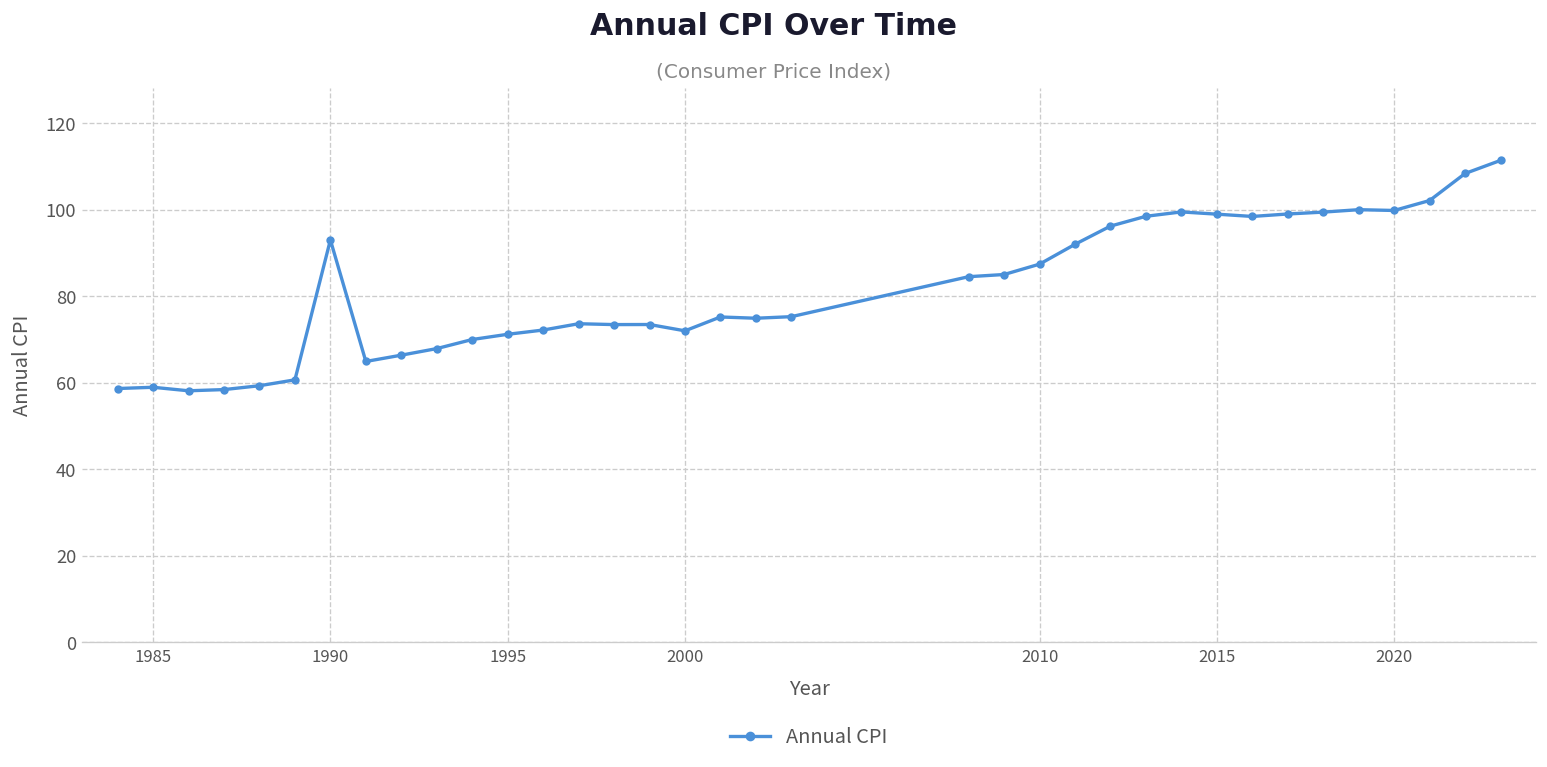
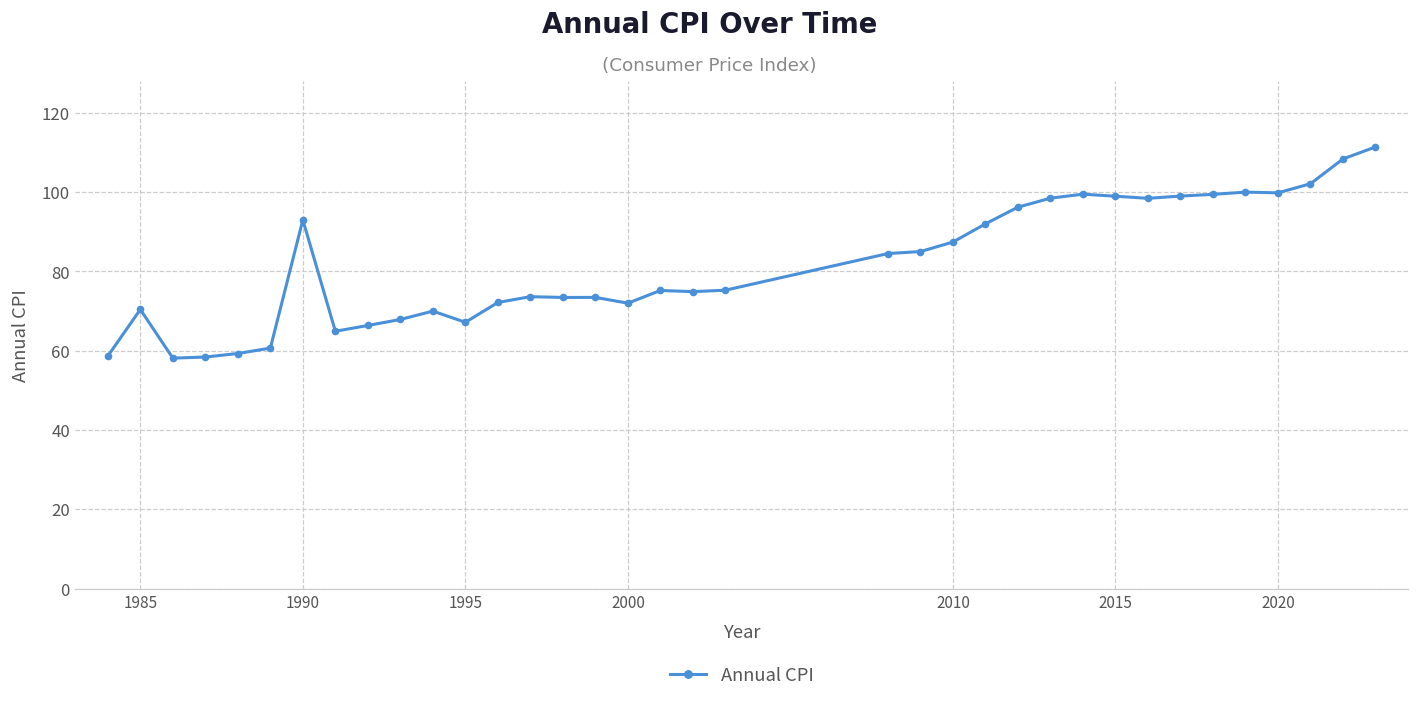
1985: 59 -> 70
1995: 71 -> 67
